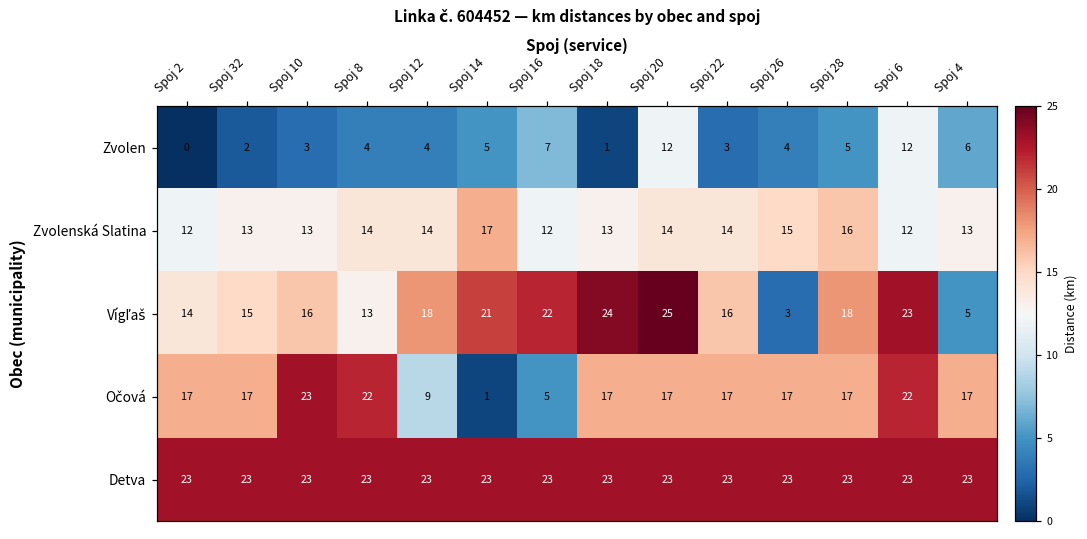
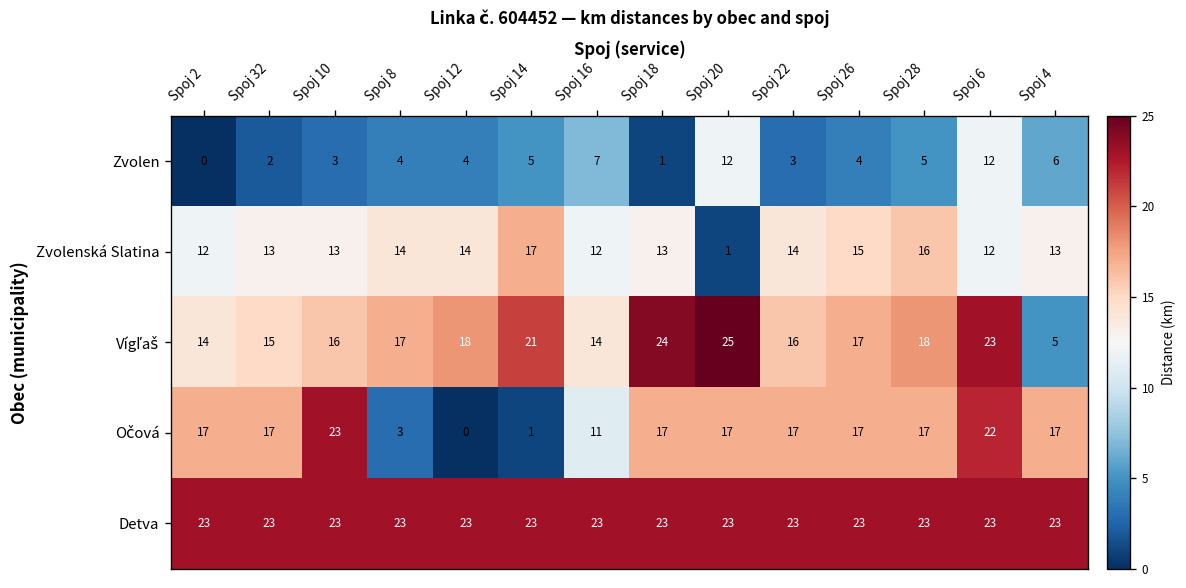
Zvolenská Slatina, Spoj 20: 14 -> 1
Vígľaš, Spoj 8: 13 -> 17
Vígľaš, Spoj 16: 22 -> 14
Vígľaš, Spoj 26: 3 -> 17
Očová, Spoj 8: 22 -> 3
Očová, Spoj 12: 9 -> 0
Očová, Spoj 16: 5 -> 11
